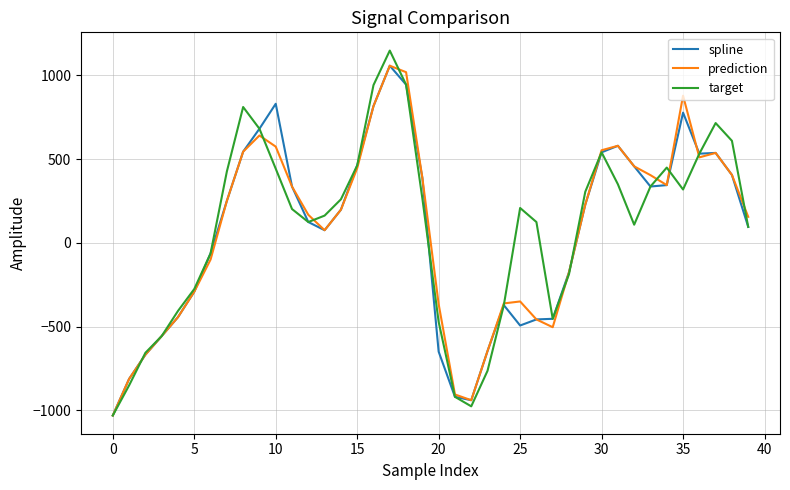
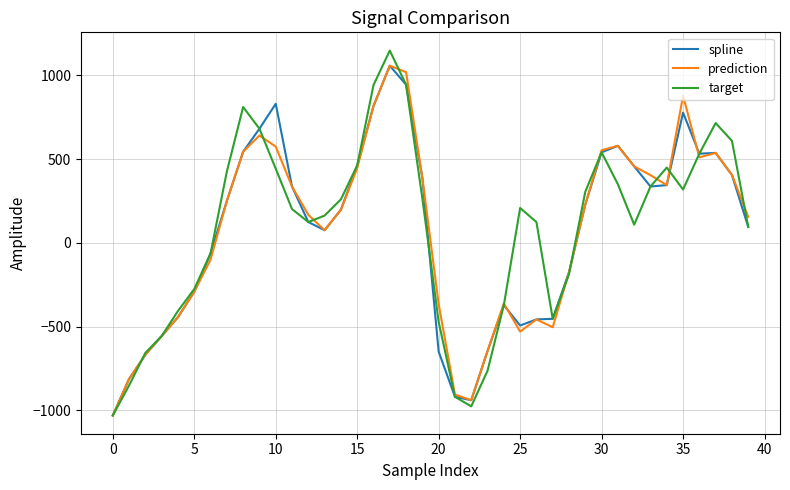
prediction, 25: -350 -> -530
